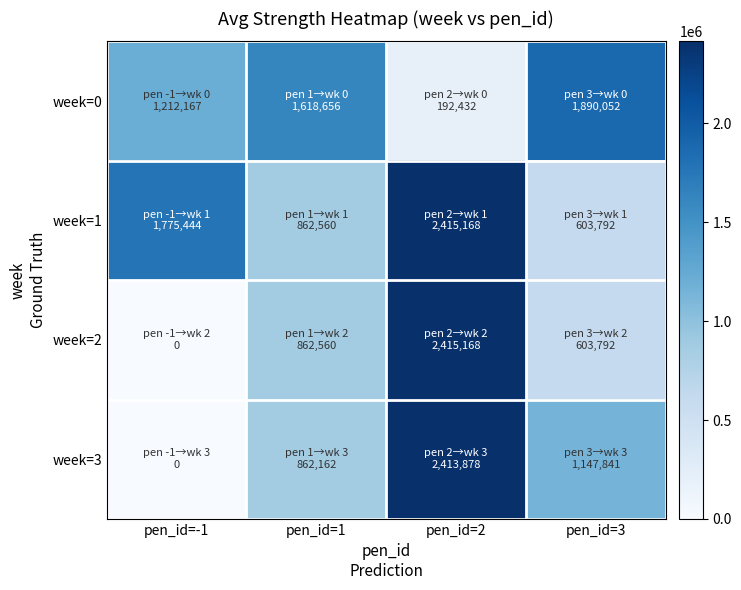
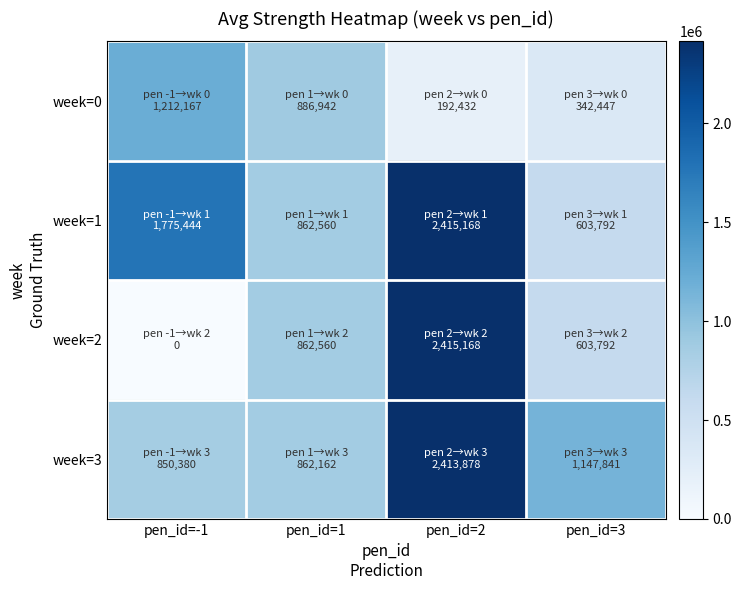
week=0, pen_id=1: 1,618,656 -> 886,942
week=0, pen_id=3: 1,890,052 -> 342,447
week=3, pen_id=-1: 0 -> 850,380
